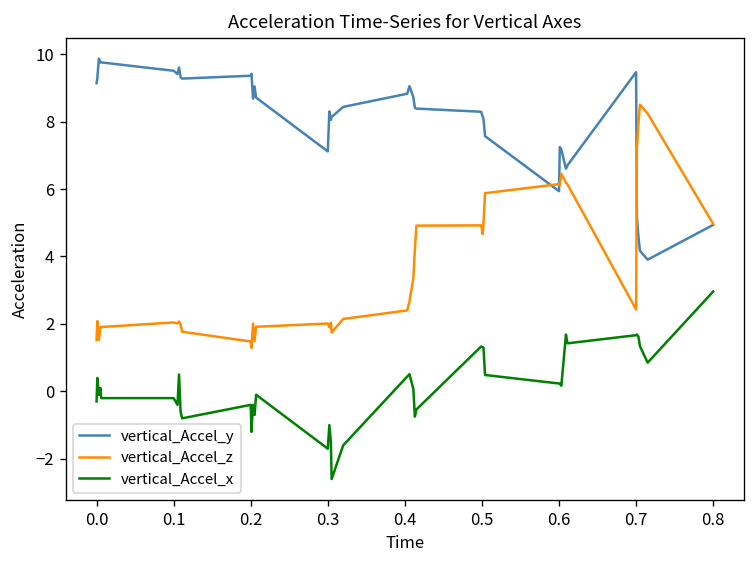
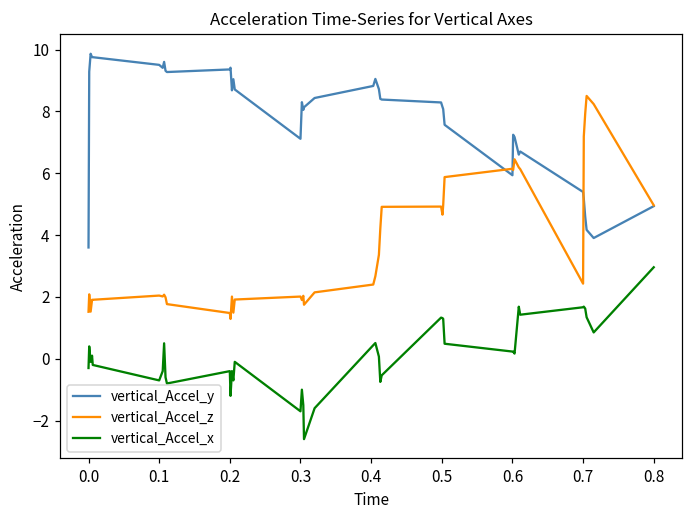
vertical_Accel_y, 0.0: 9.1 -> 3.6
vertical_Accel_x, 0.1: -0.2 -> -0.7
vertical_Accel_y, 0.7: 9.5 -> 5.4
